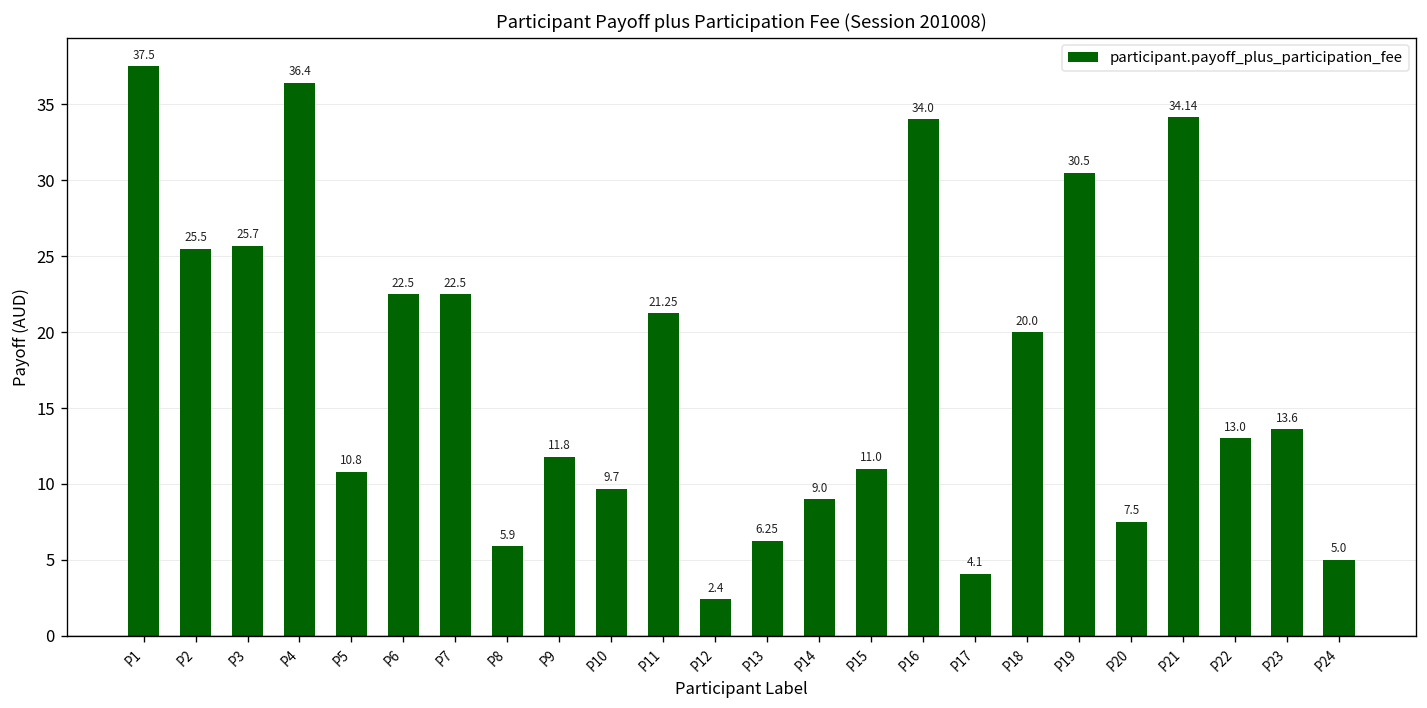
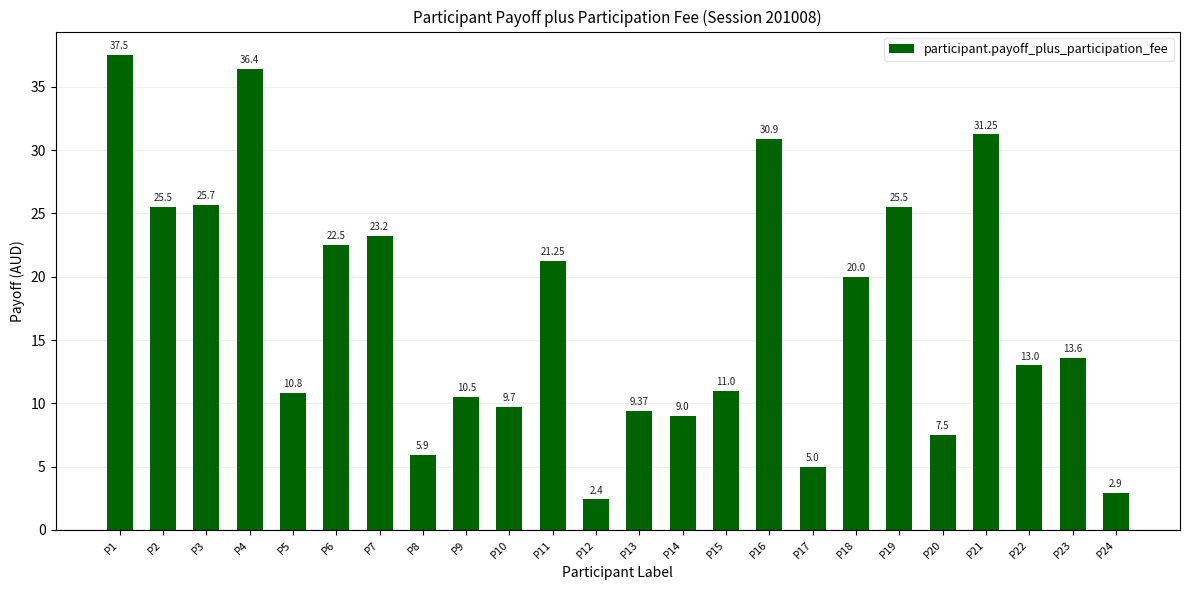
P7: 22.5 -> 23.2
P9: 11.8 -> 10.5
P13: 6.25 -> 9.37
P16: 34.0 -> 30.9
P17: 4.1 -> 5.0
P19: 30.5 -> 25.5
P21: 34.14 -> 31.25
P24: 5.0 -> 2.9
